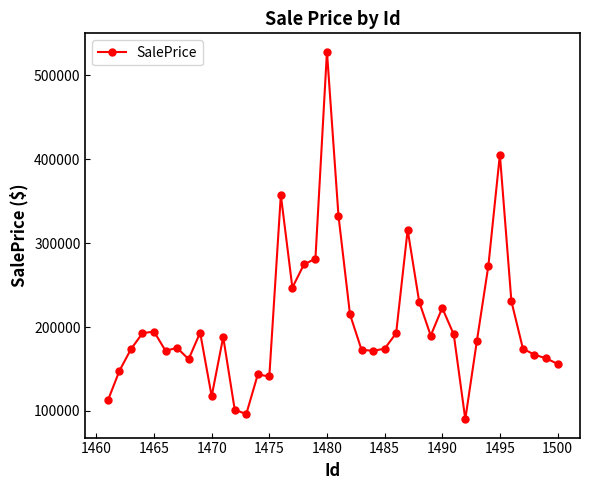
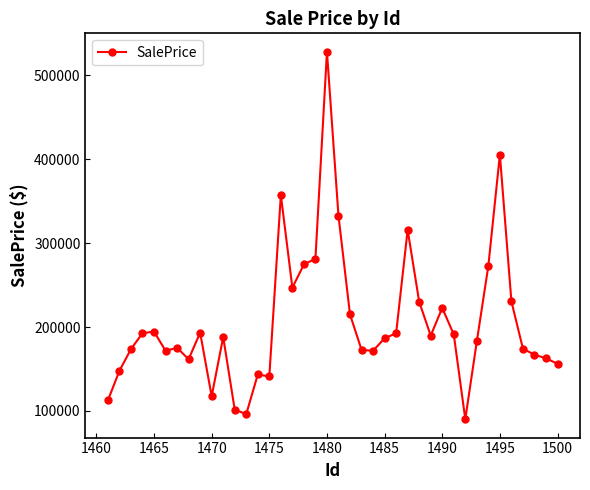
1485: 170000 -> 190000
